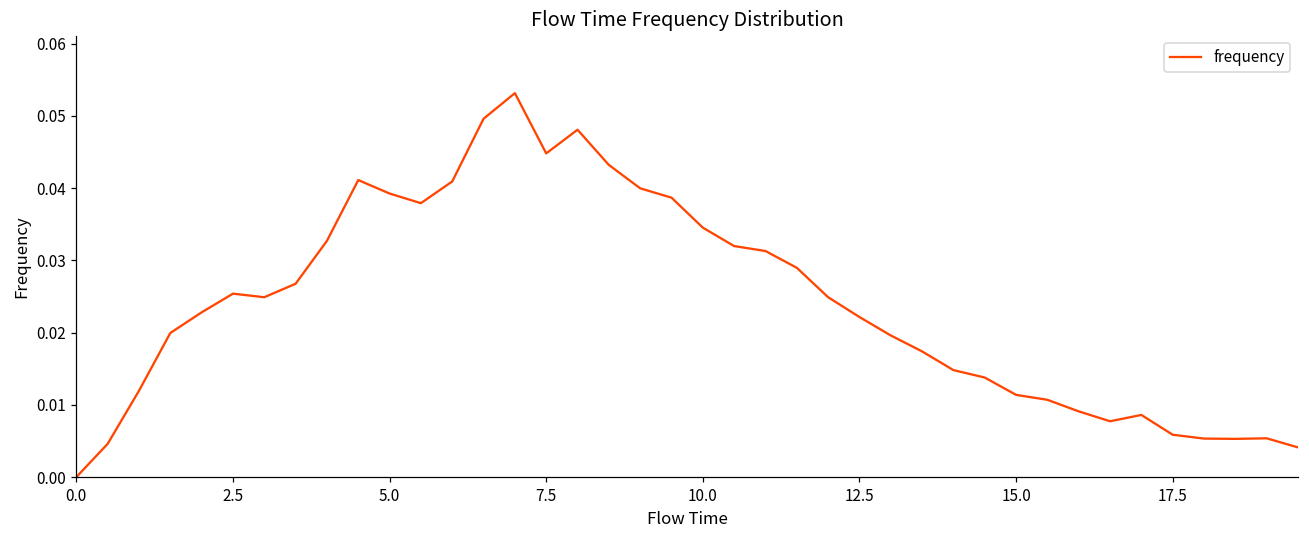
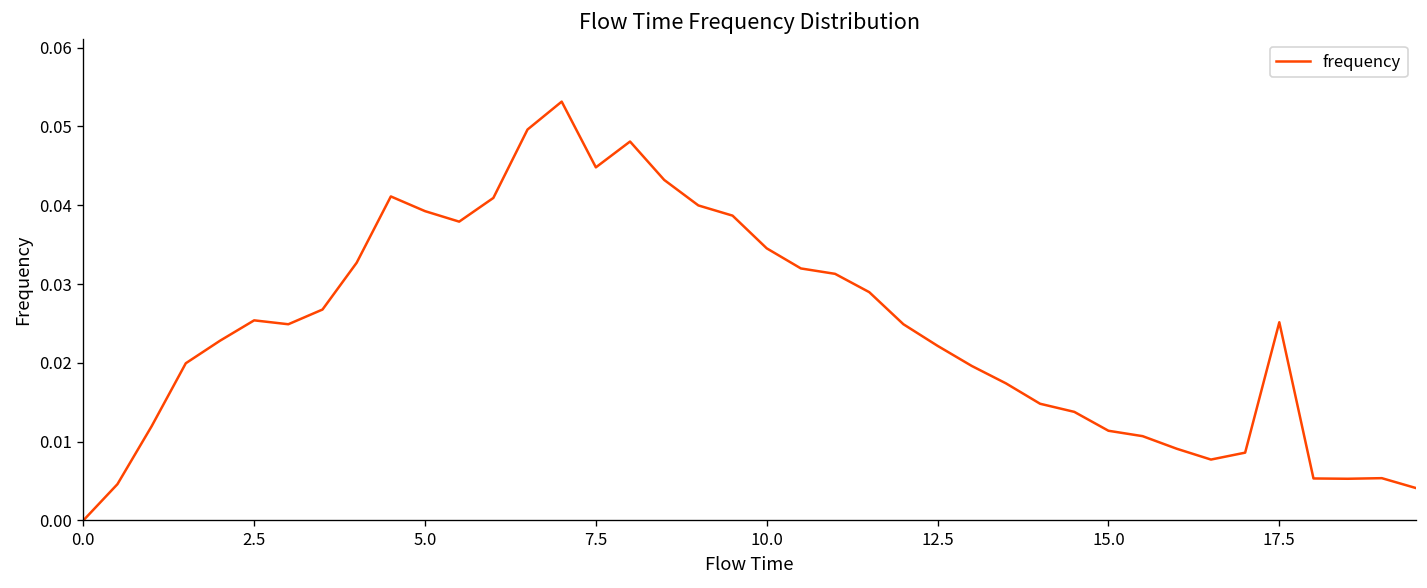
17.5: 0.006 -> 0.025
